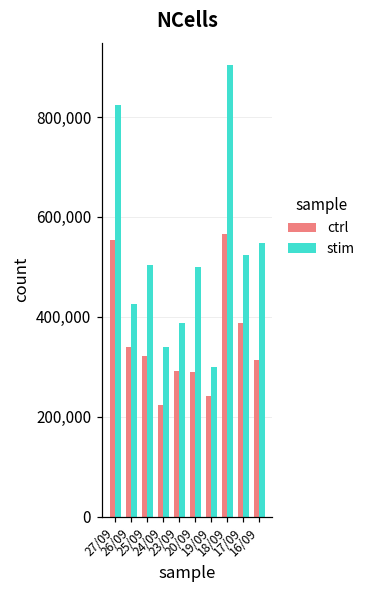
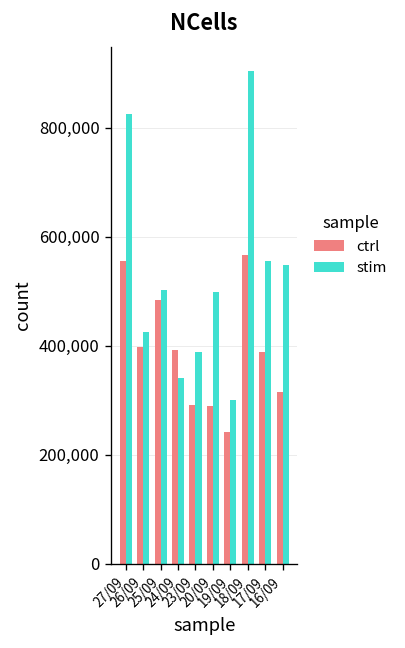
ctrl, 26/09: 340,000 -> 400,000
ctrl, 25/09: 320,000 -> 480,000
ctrl, 24/09: 220,000 -> 390,000
stim, 17/09: 520,000 -> 560,000
